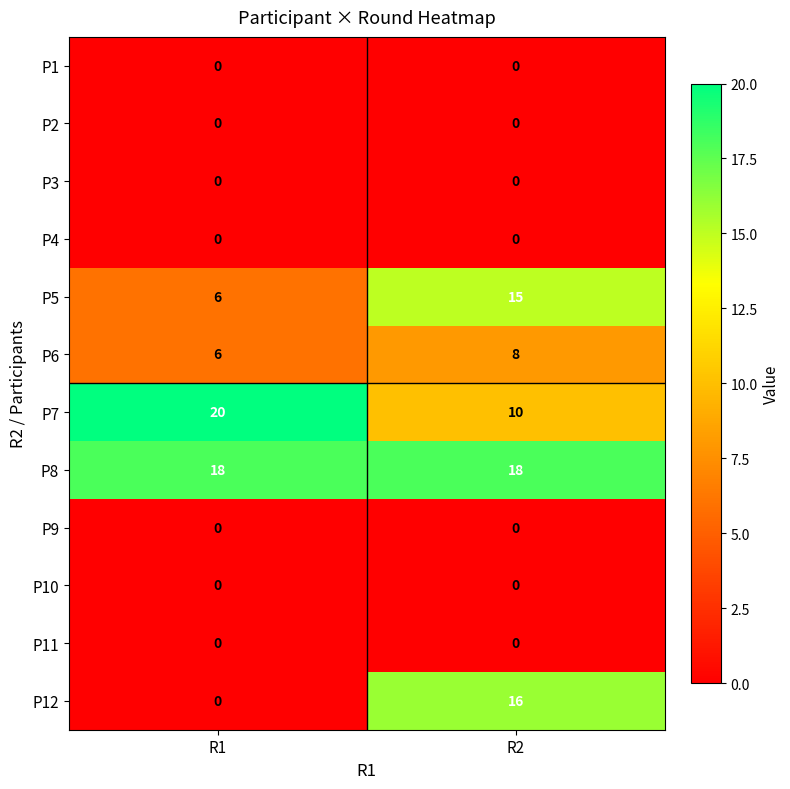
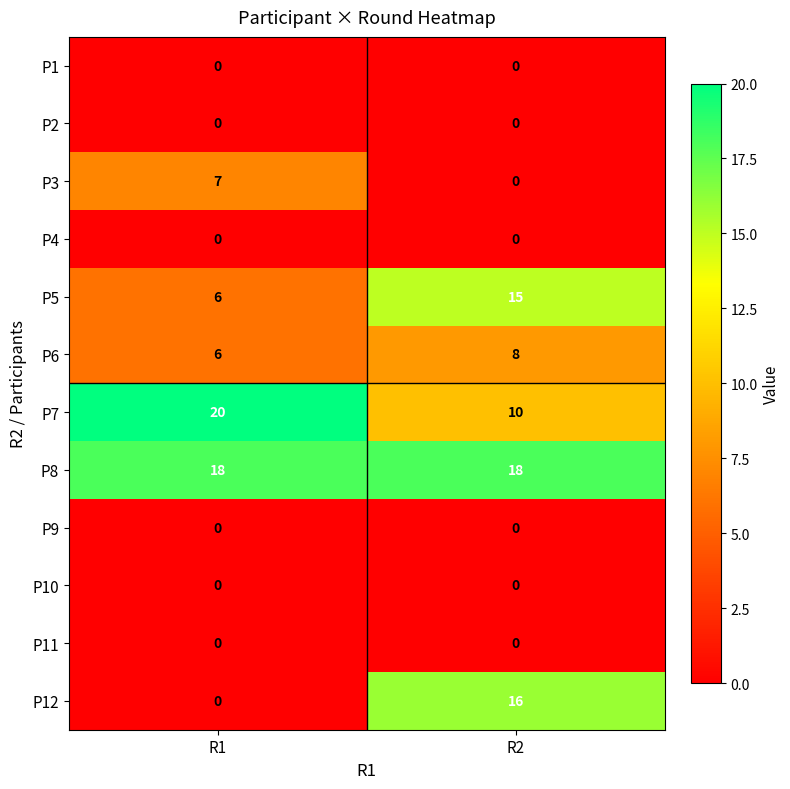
P3, R1: 0 -> 7
